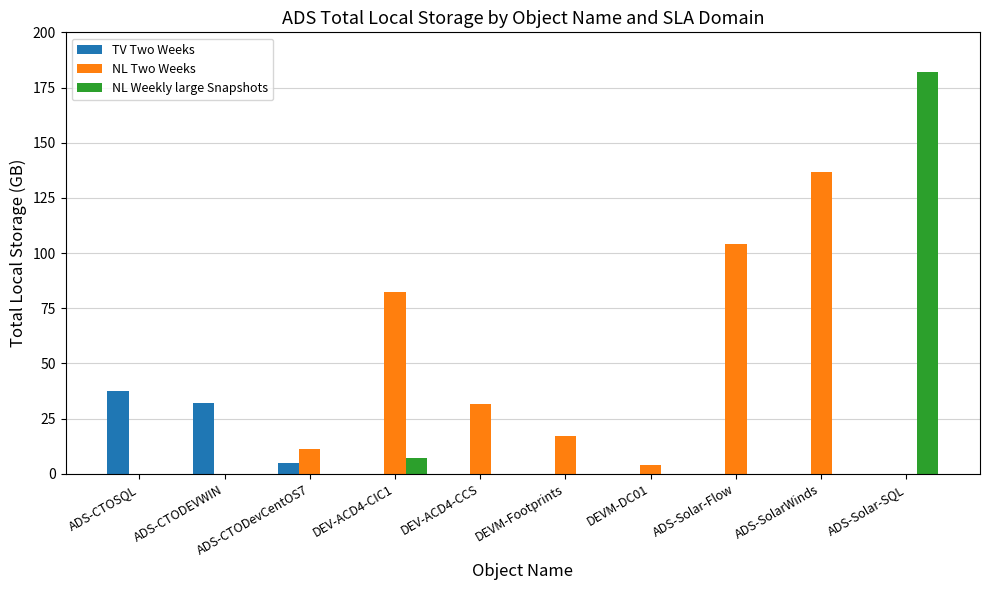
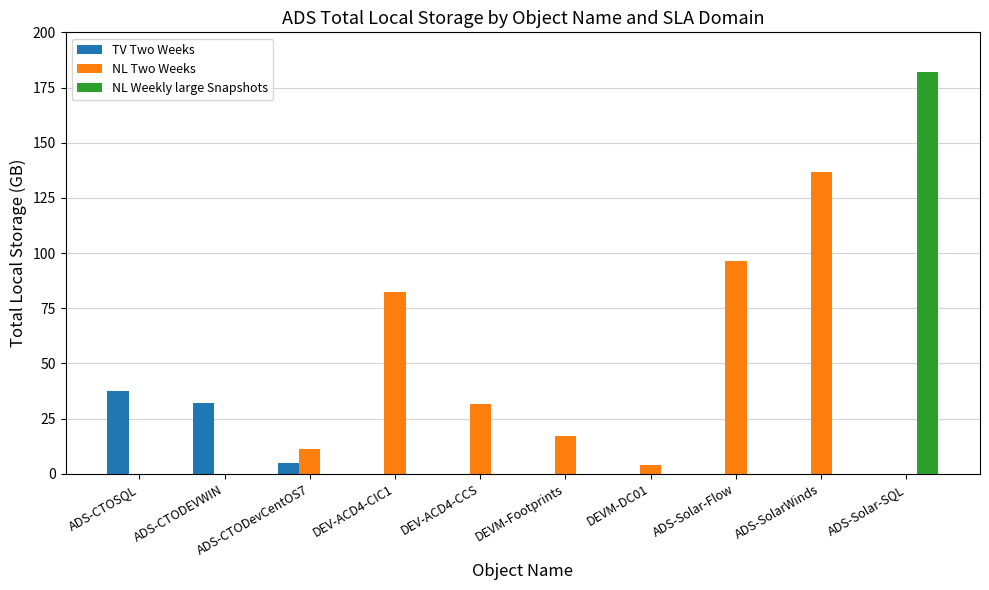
NL Weekly large Snapshots, DEV-ACD4-CIC1: 7 -> 0
NL Two Weeks, ADS-Solar-Flow: 104 -> 97
